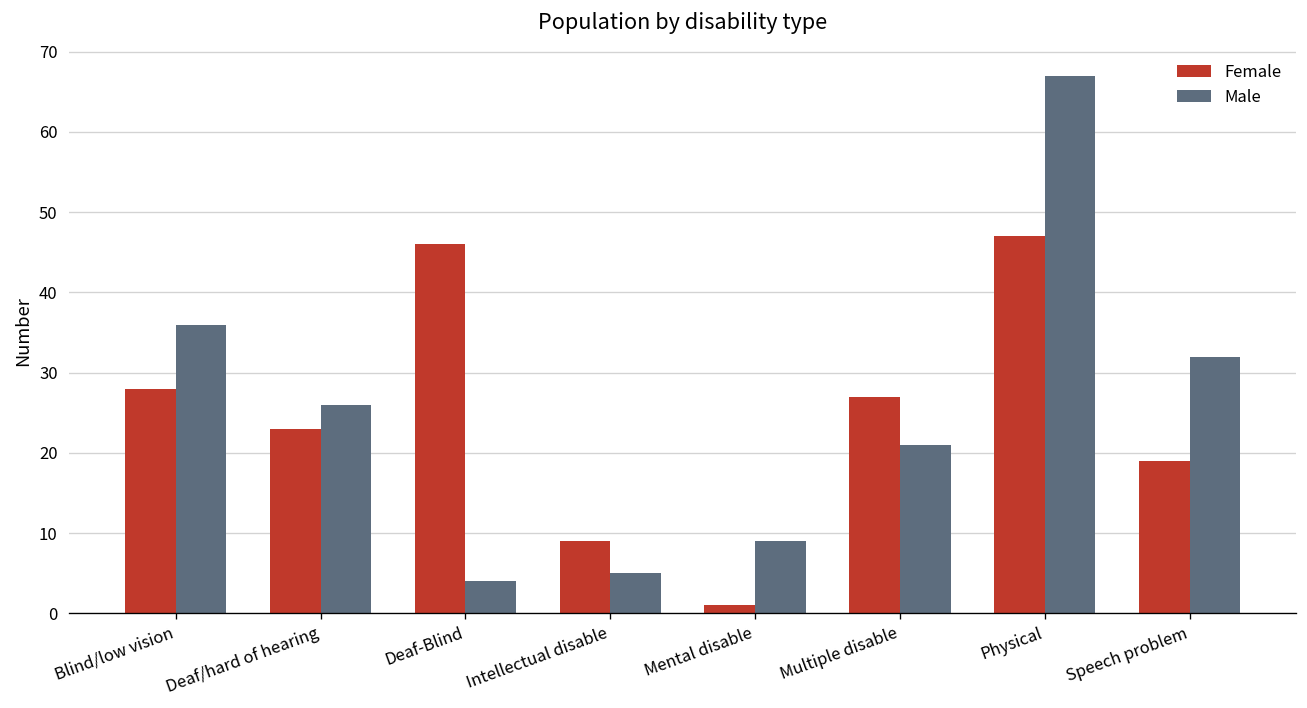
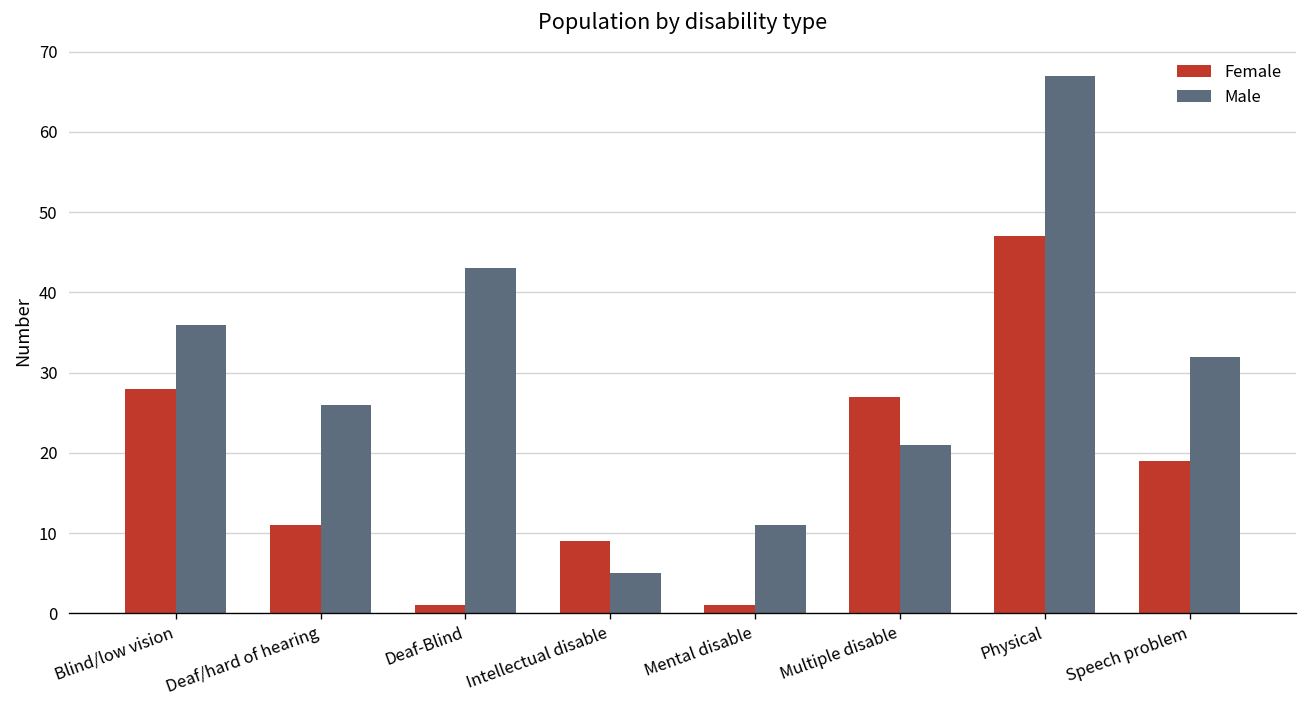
Female, Deaf/hard of hearing: 23 -> 11
Female, Deaf-Blind: 46 -> 1
Male, Deaf-Blind: 4 -> 43
Male, Mental disable: 9 -> 11
